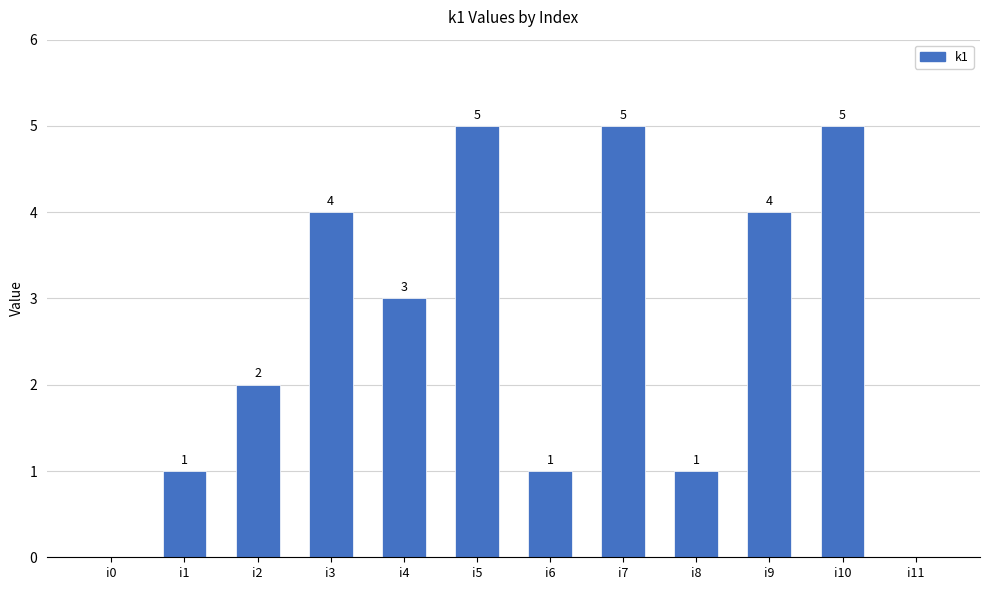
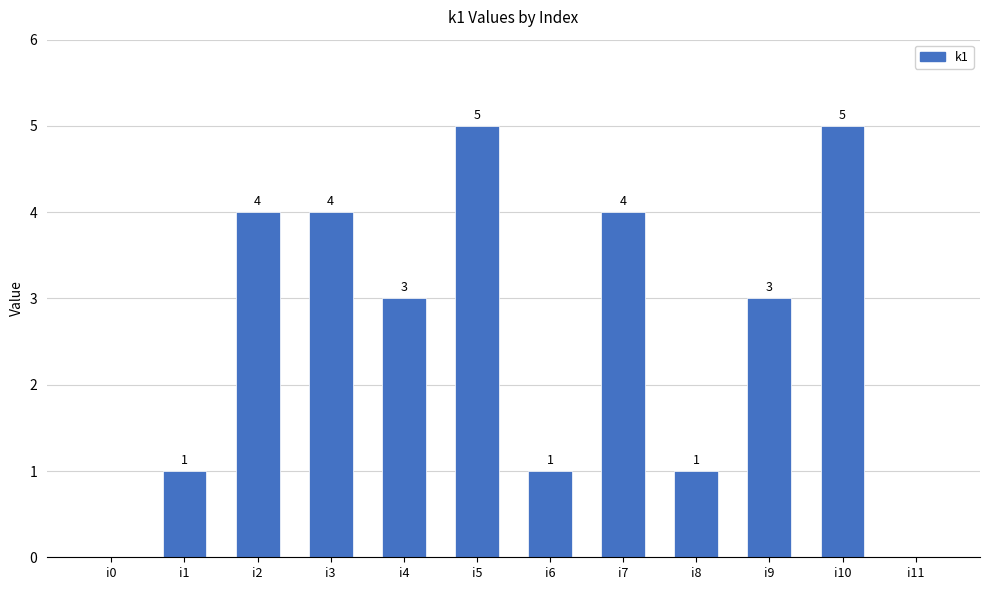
i2: 2 -> 4
i7: 5 -> 4
i9: 4 -> 3
